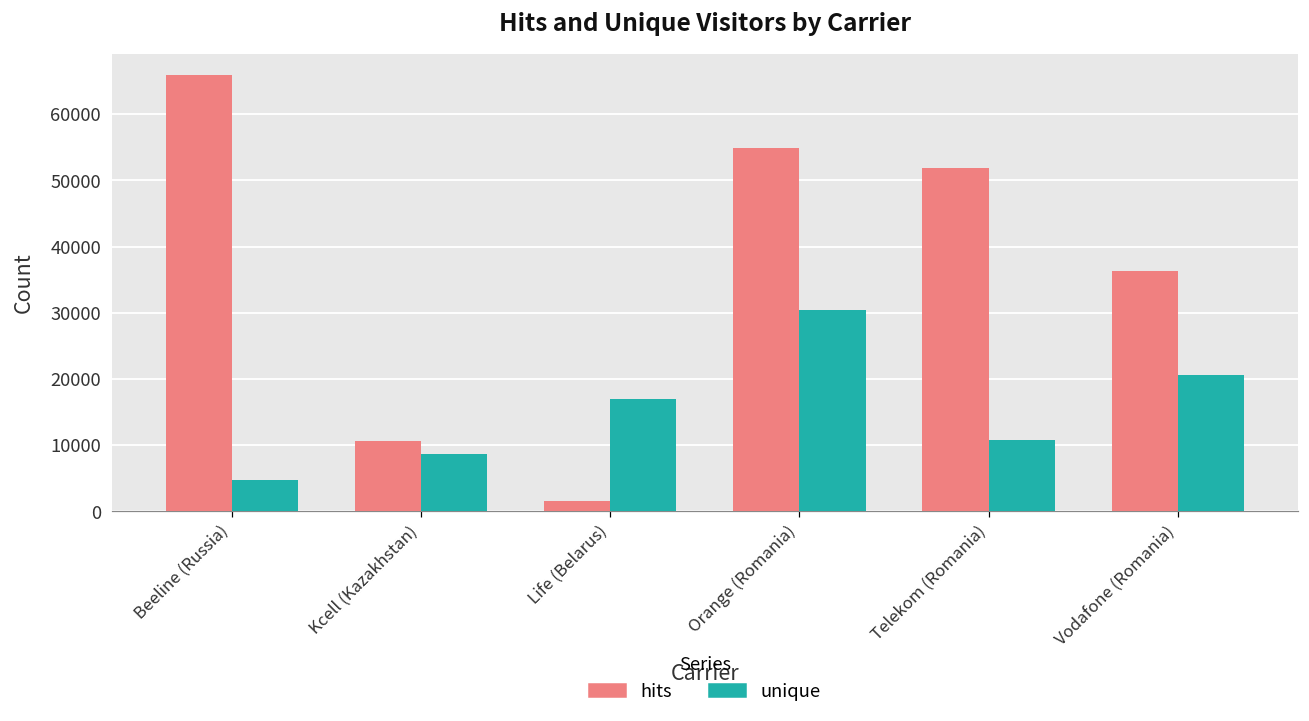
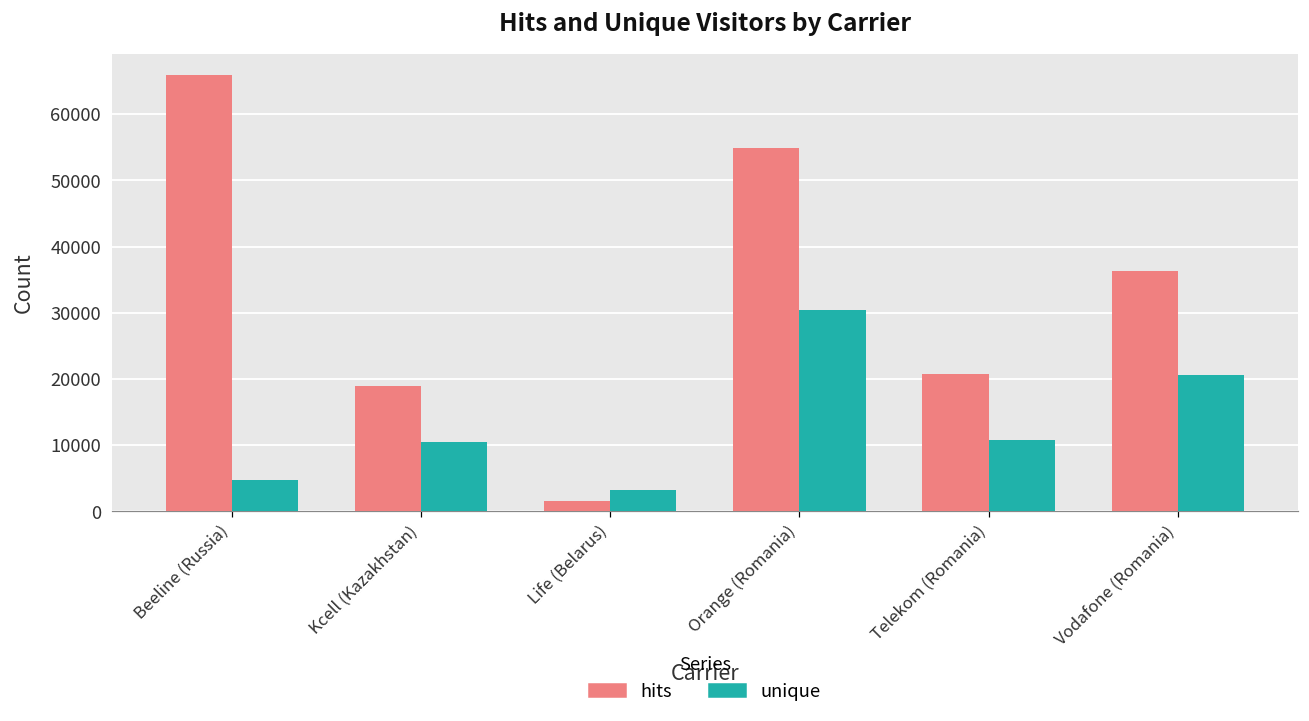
hits, Kcell (Kazakhstan): 11000 -> 19000
unique, Kcell (Kazakhstan): 9000 -> 10000
unique, Life (Belarus): 17000 -> 3000
hits, Telekom (Romania): 52000 -> 21000
